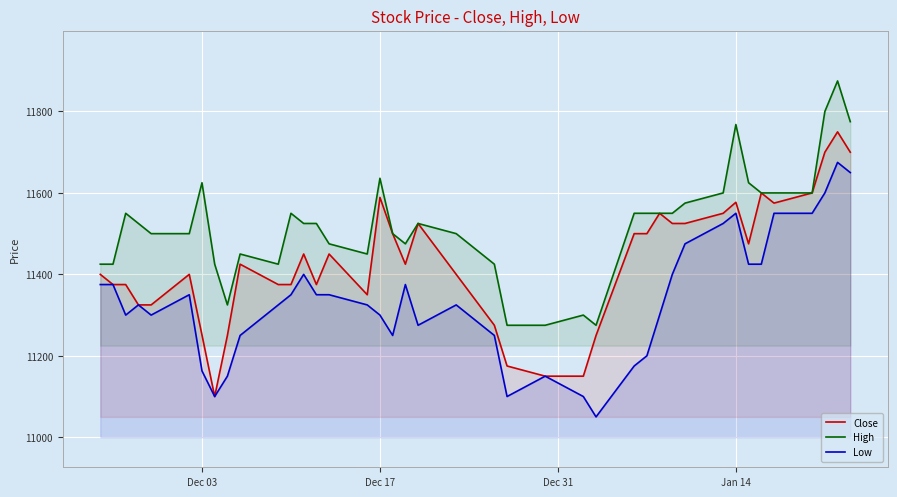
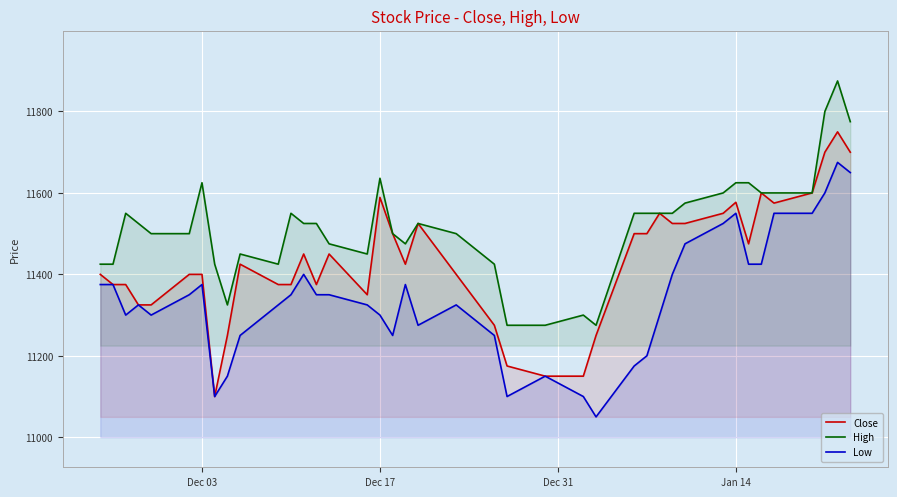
Close, Dec 03: 11250 -> 11400
Low, Dec 03: 11160 -> 11380
High, Jan 14: 11770 -> 11630
